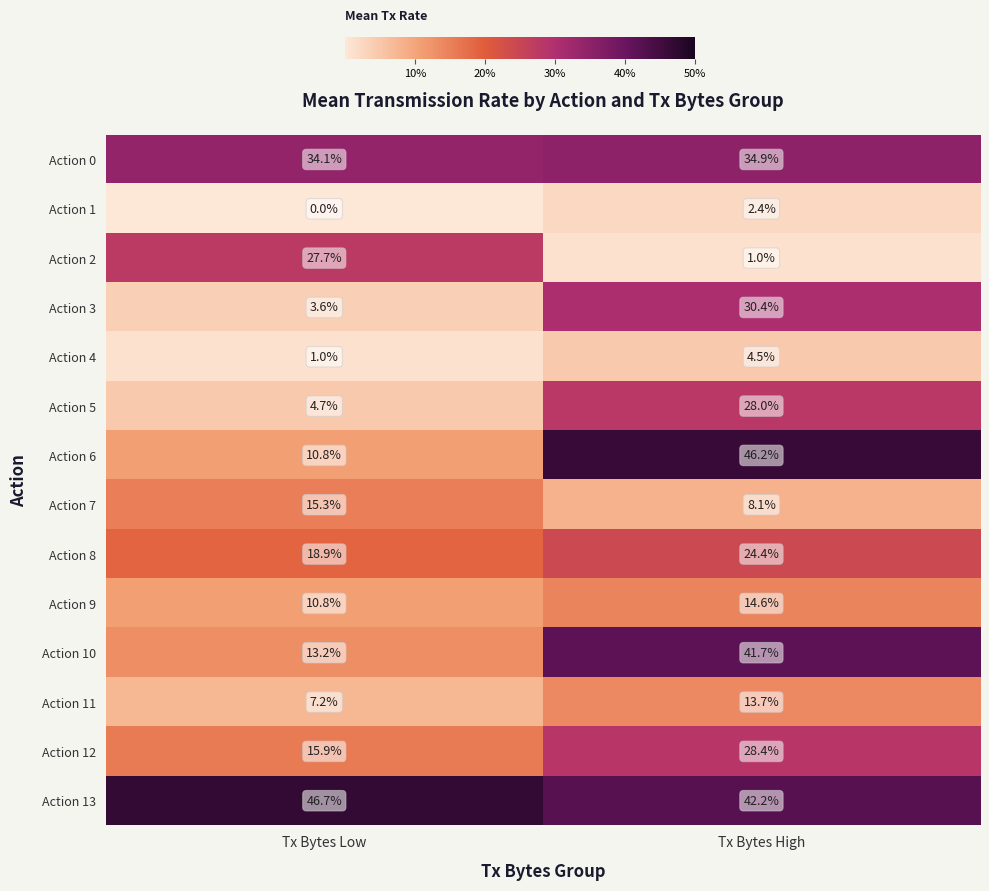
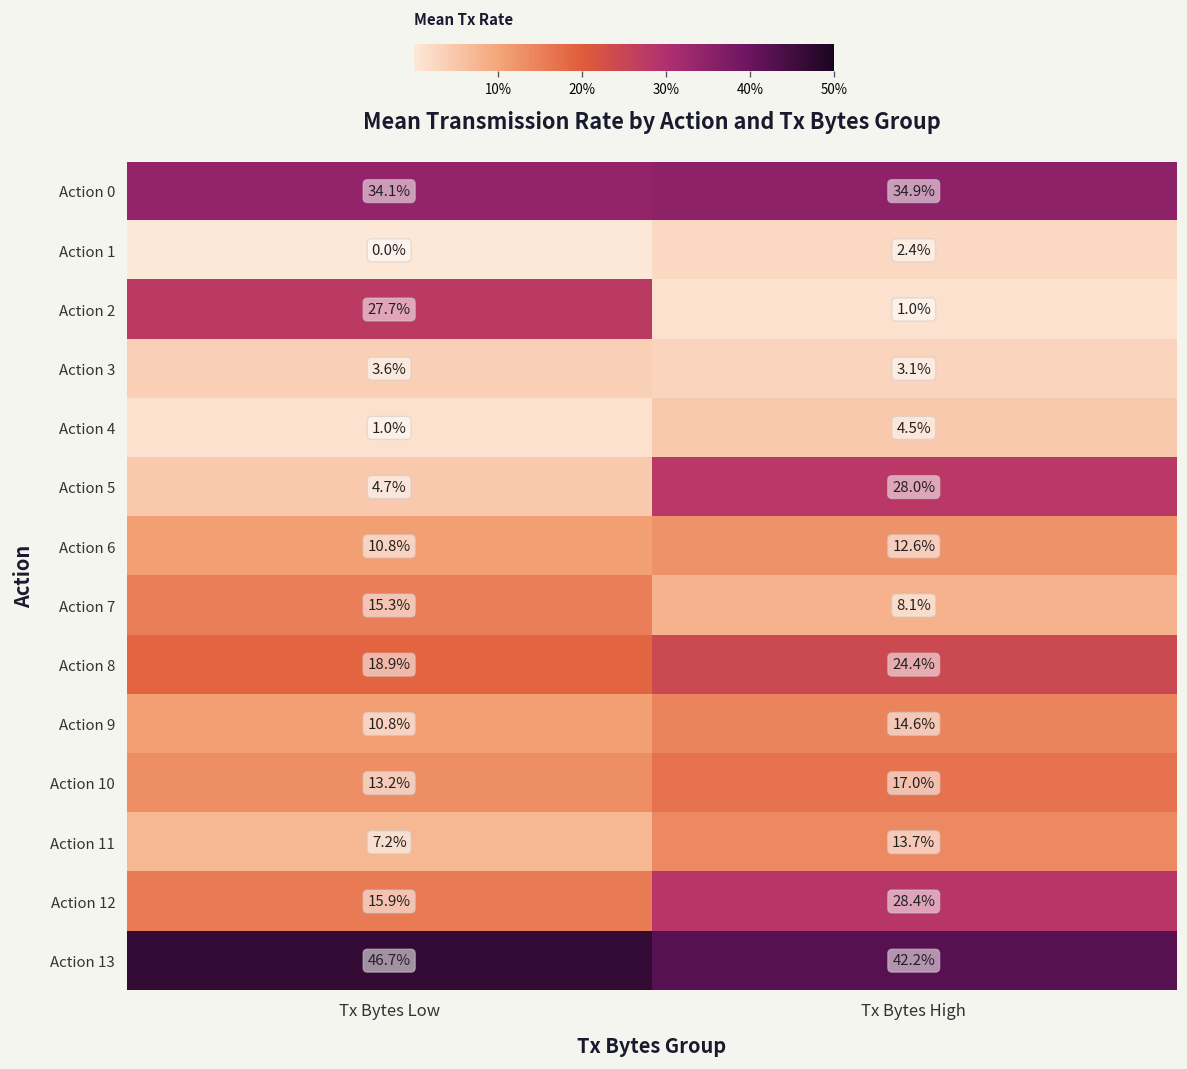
Action 3, Tx Bytes High: 30.4% -> 3.1%
Action 6, Tx Bytes High: 46.2% -> 12.6%
Action 10, Tx Bytes High: 41.7% -> 17.0%
